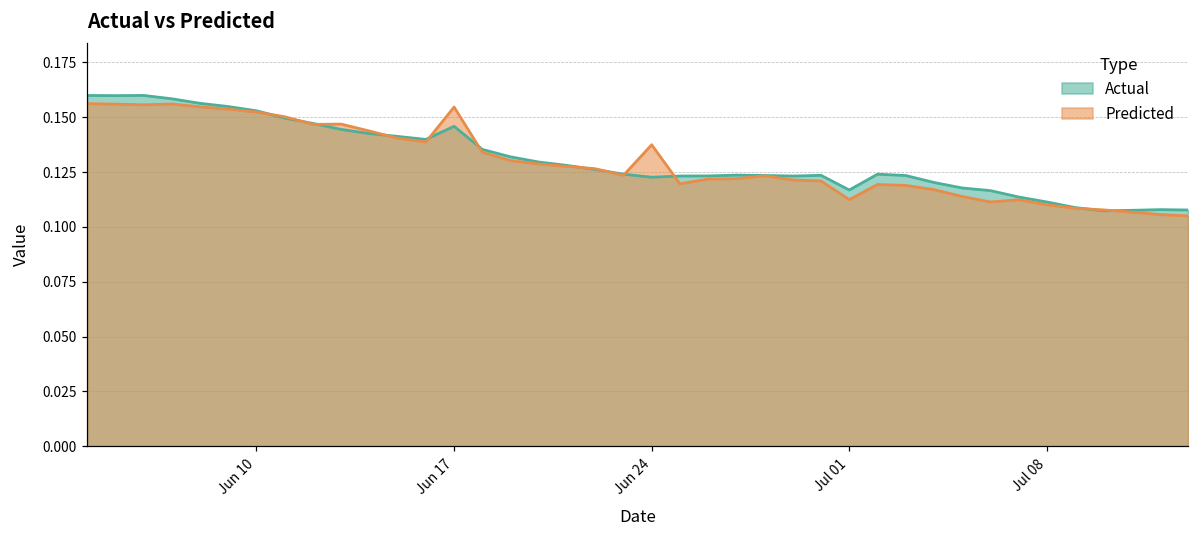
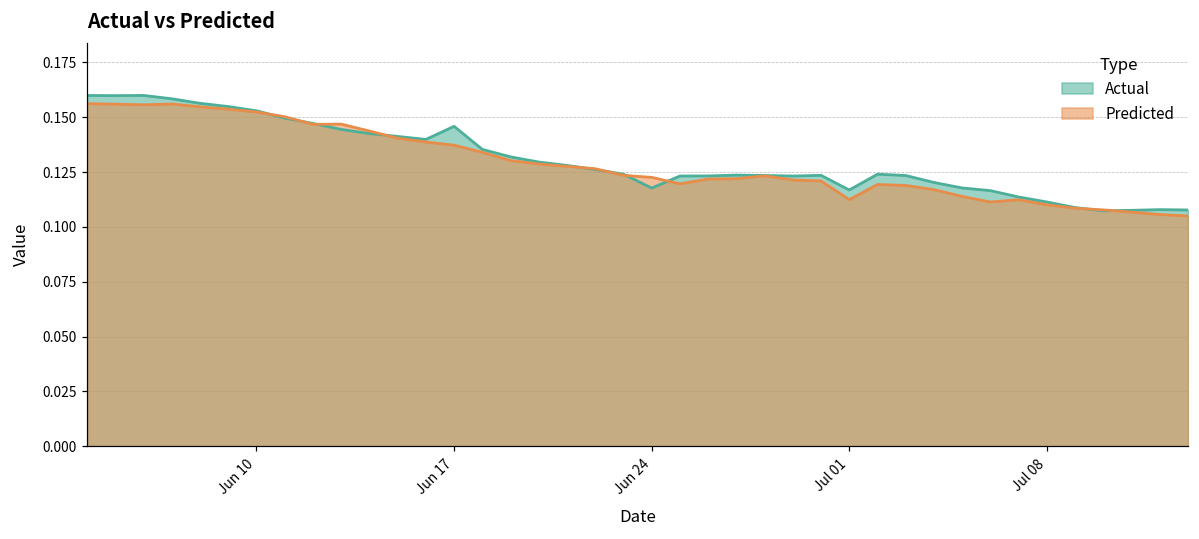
Predicted, Jun 17: 0.155 -> 0.137
Actual, Jun 24: 0.123 -> 0.118
Predicted, Jun 24: 0.137 -> 0.123
